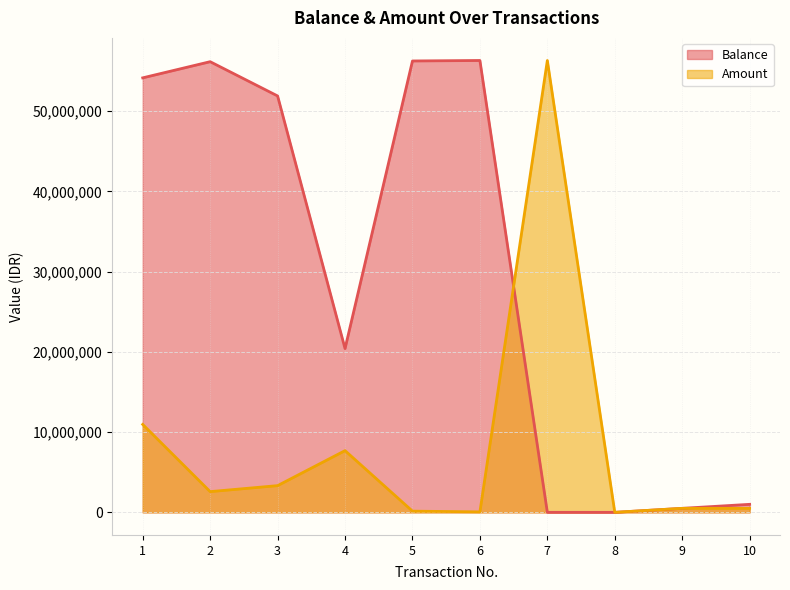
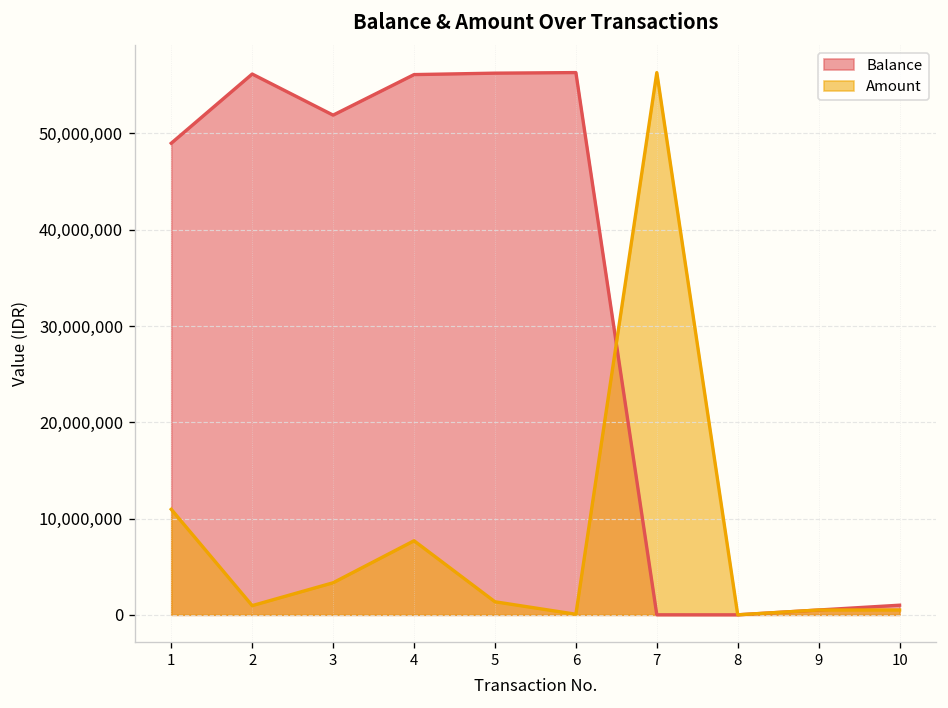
Balance, 1: 54,000,000 -> 49,000,000
Amount, 2: 3,000,000 -> 1,000,000
Balance, 4: 20,000,000 -> 56,000,000
Amount, 5: 0 -> 1,000,000
